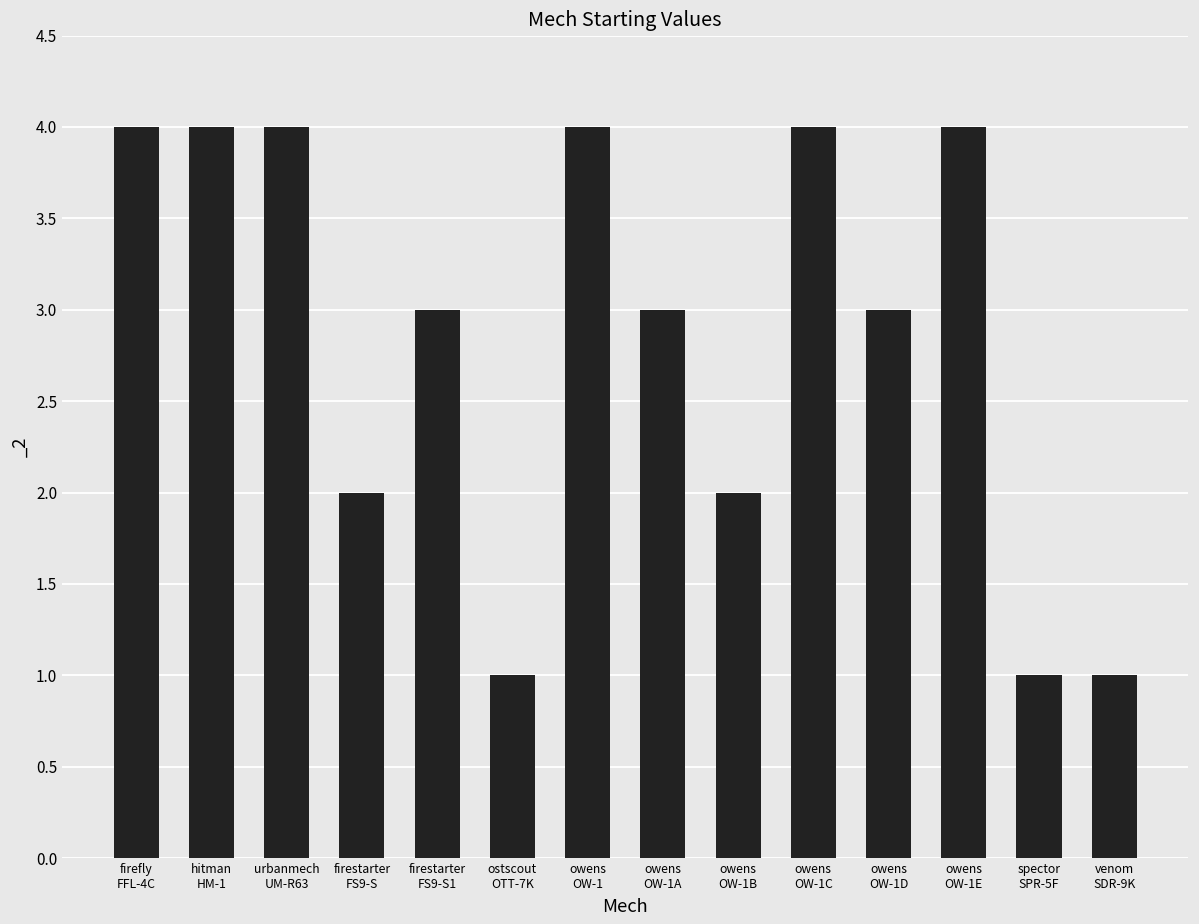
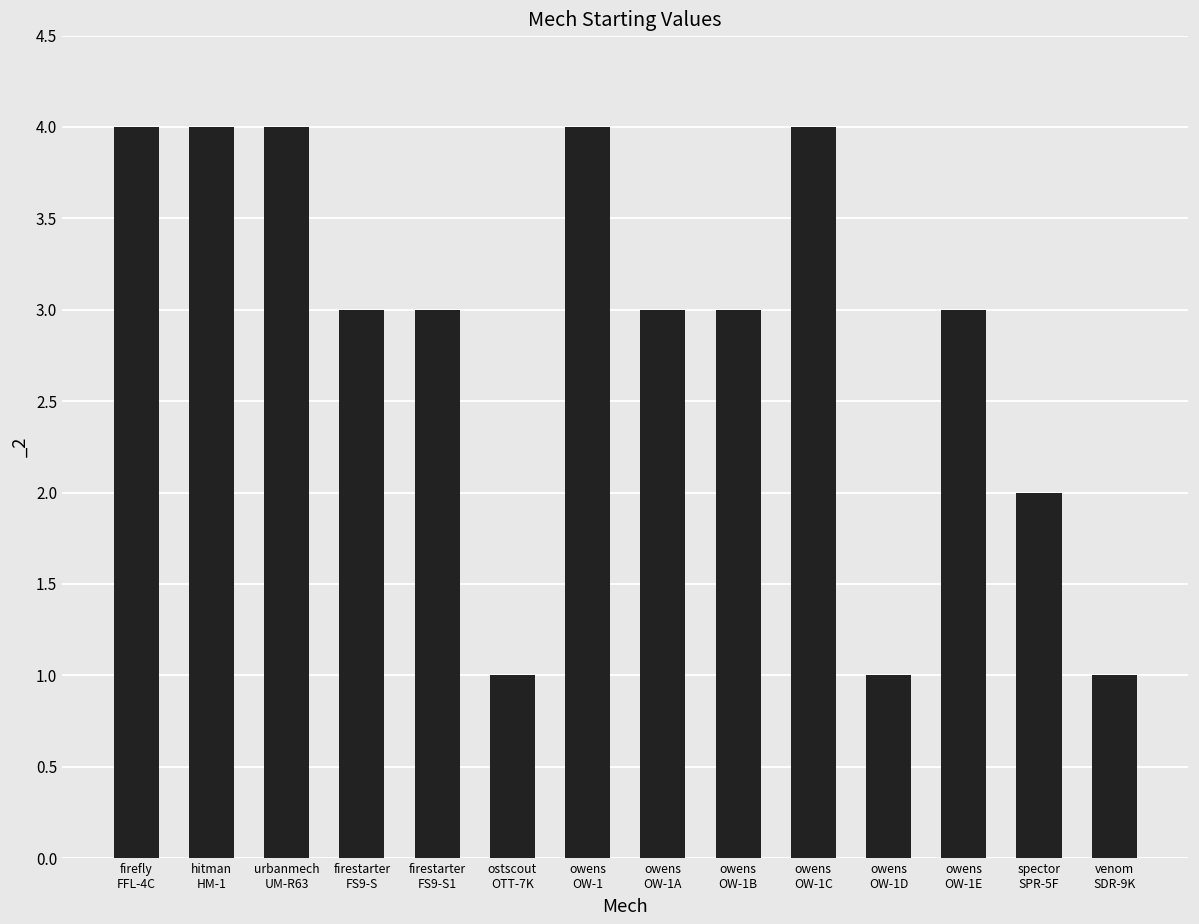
firestarter FS9-S: 2 -> 3
owens OW-1B: 2 -> 3
owens OW-1D: 3 -> 1
owens OW-1E: 4 -> 3
spector SPR-5F: 1 -> 2
